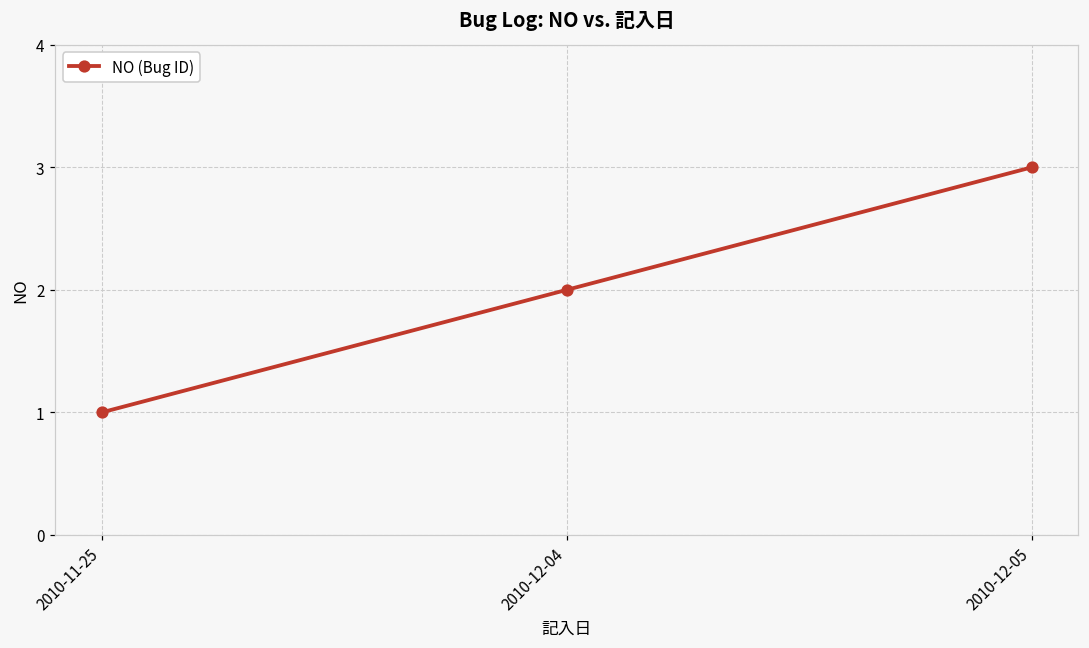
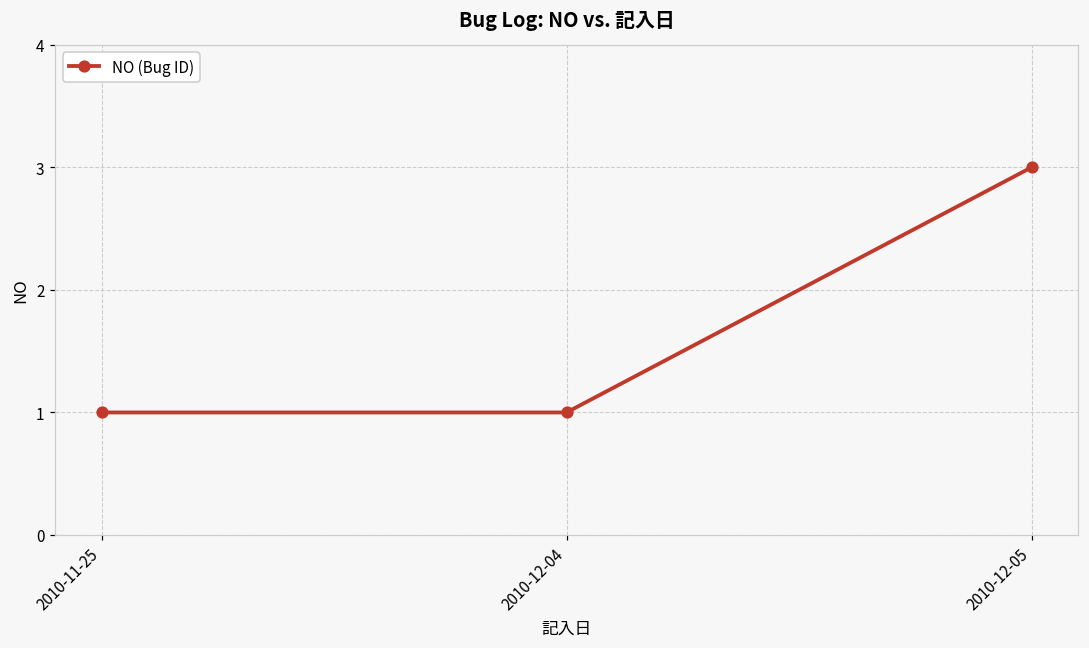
2010-12-04: 2 -> 1
